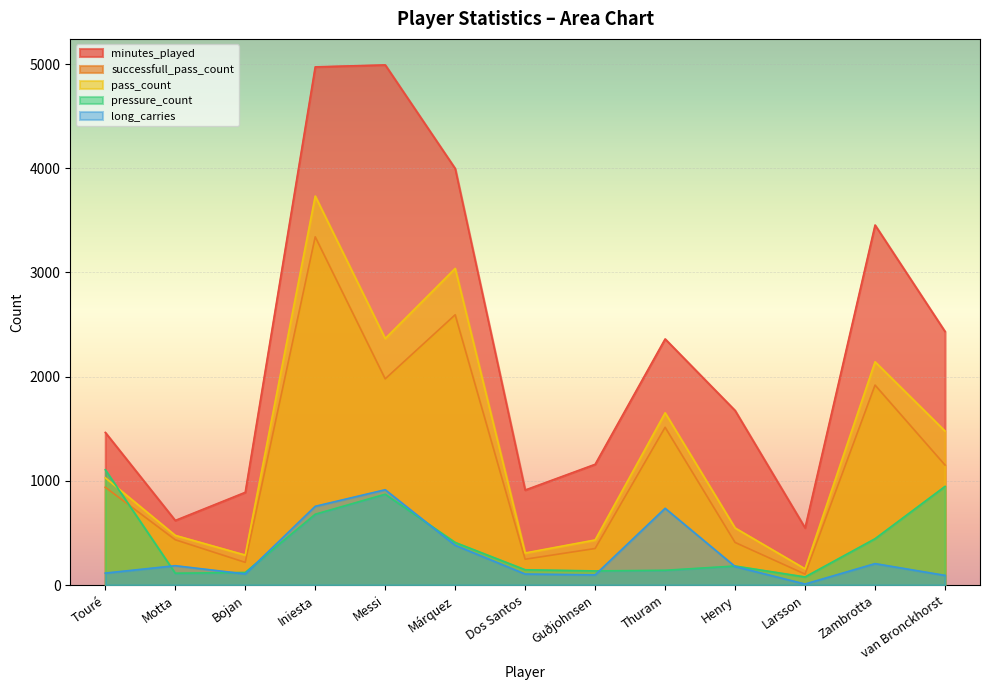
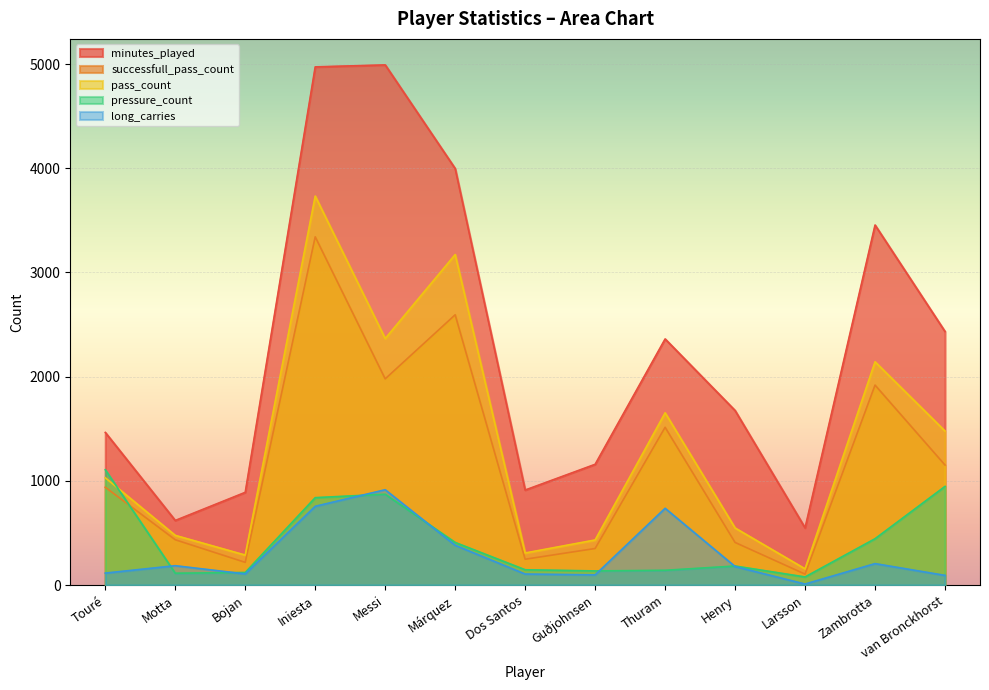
pressure_count, Iniesta: 680 -> 840
pass_count, Márquez: 3040 -> 3170
